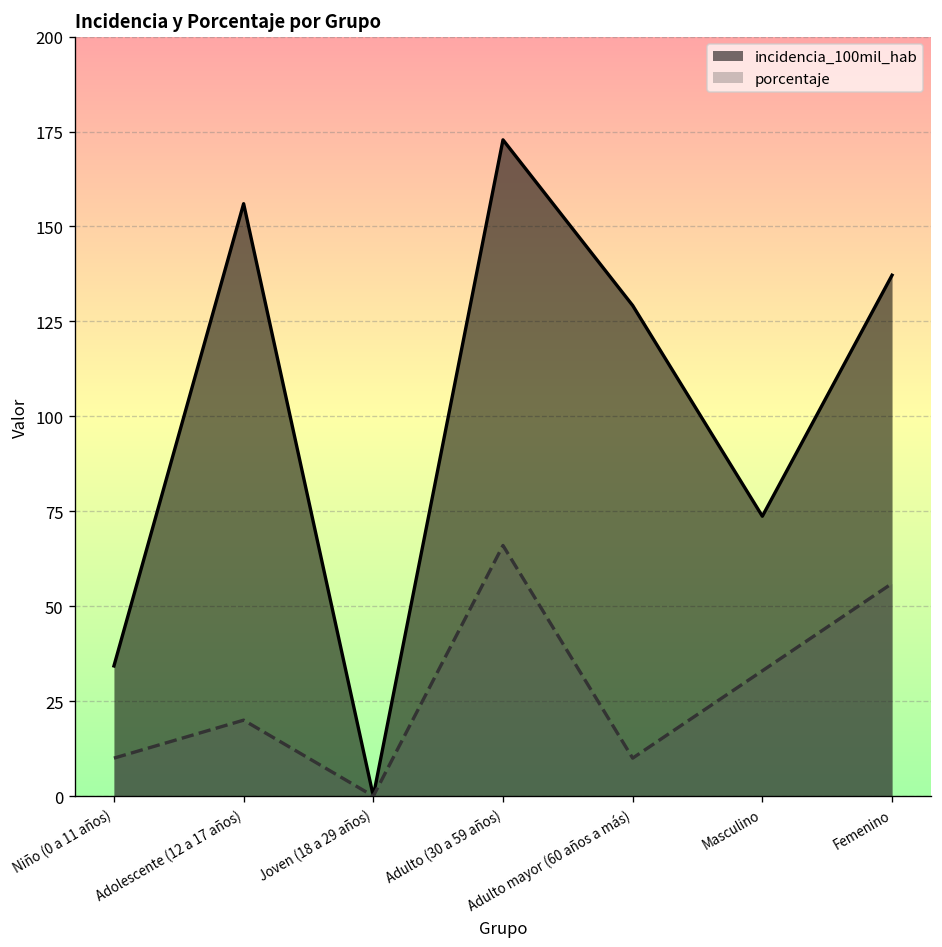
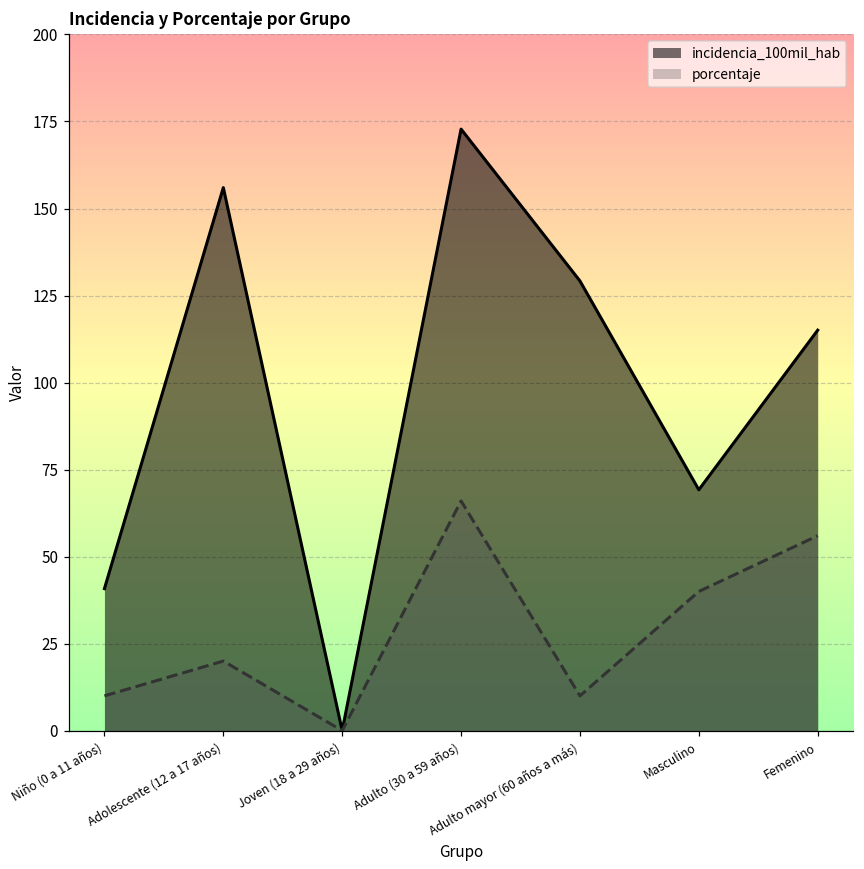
incidencia_100mil_hab, Niño (0 a 11 años): 34 -> 41
incidencia_100mil_hab, Masculino: 74 -> 69
porcentaje, Masculino: 33 -> 40
incidencia_100mil_hab, Femenino: 137 -> 115
